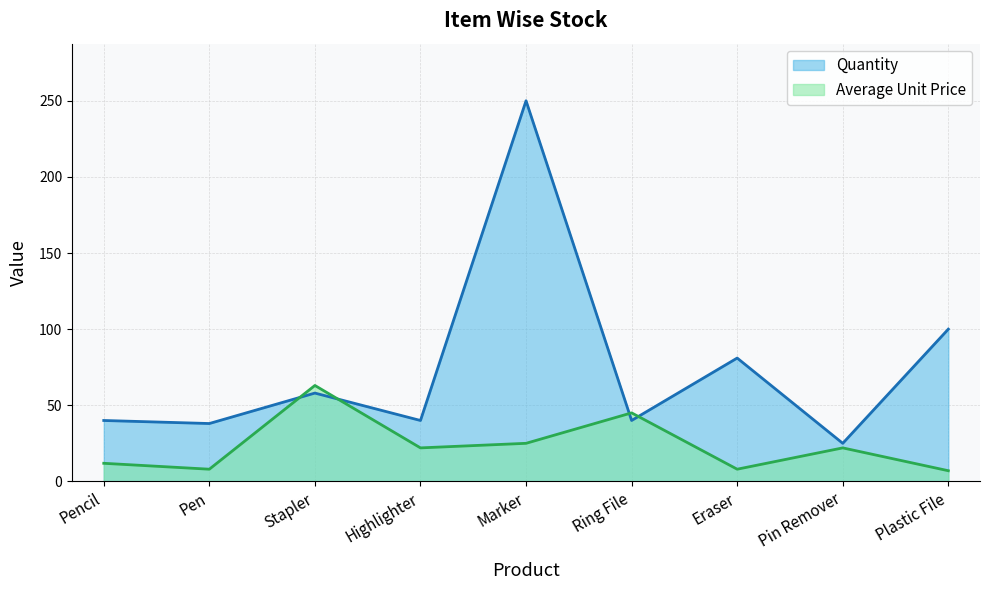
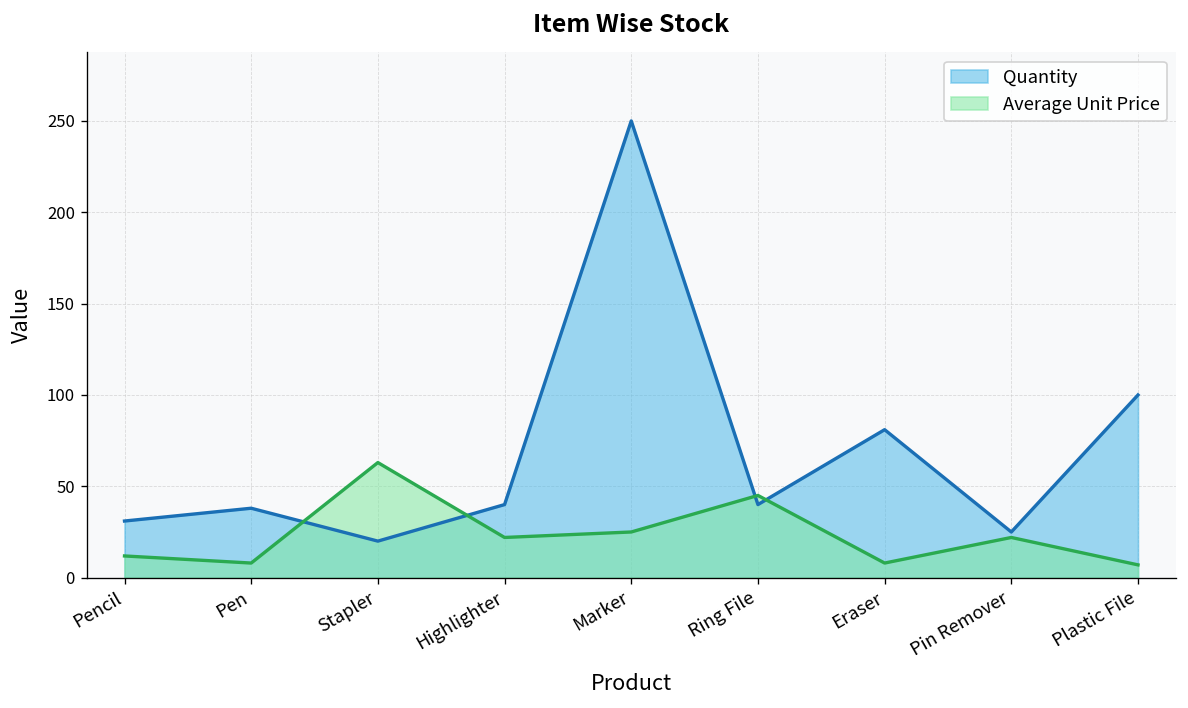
Quantity, Pencil: 40 -> 31
Quantity, Stapler: 58 -> 20
